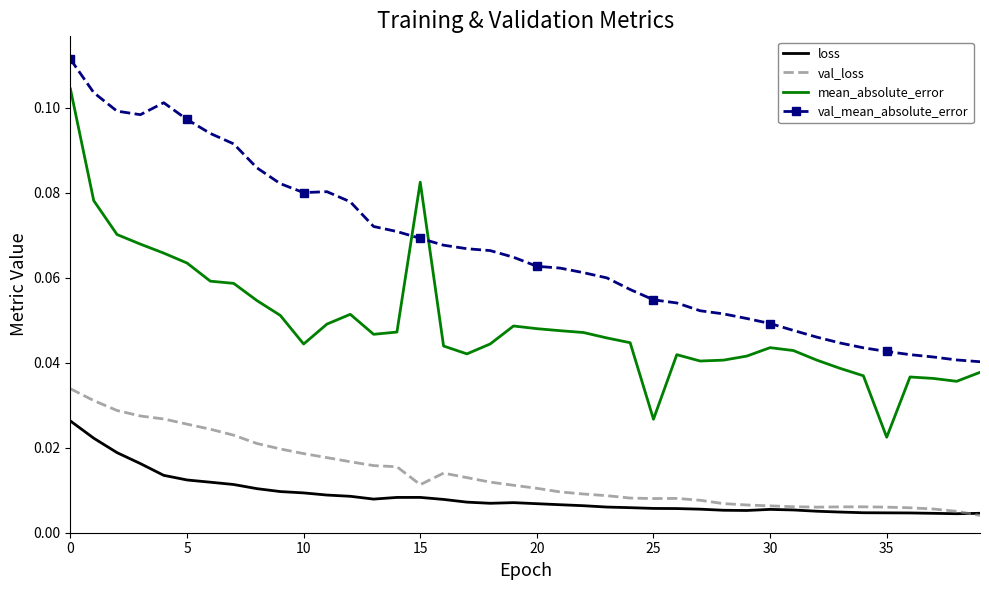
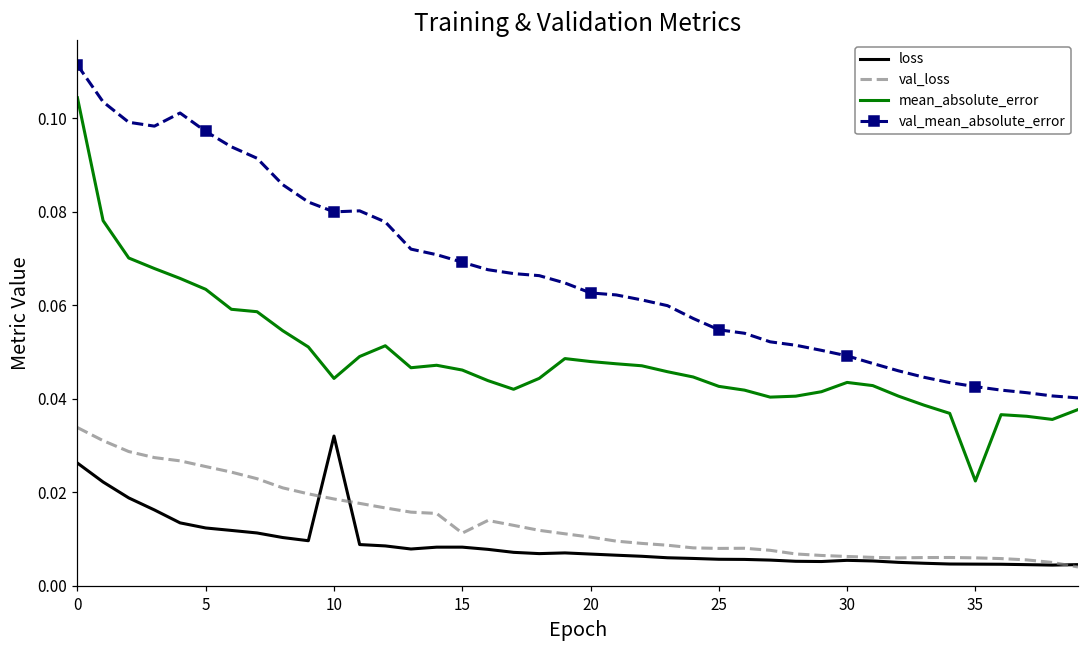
loss, 10: 0.009 -> 0.032
mean_absolute_error, 15: 0.082 -> 0.046
mean_absolute_error, 25: 0.027 -> 0.043
